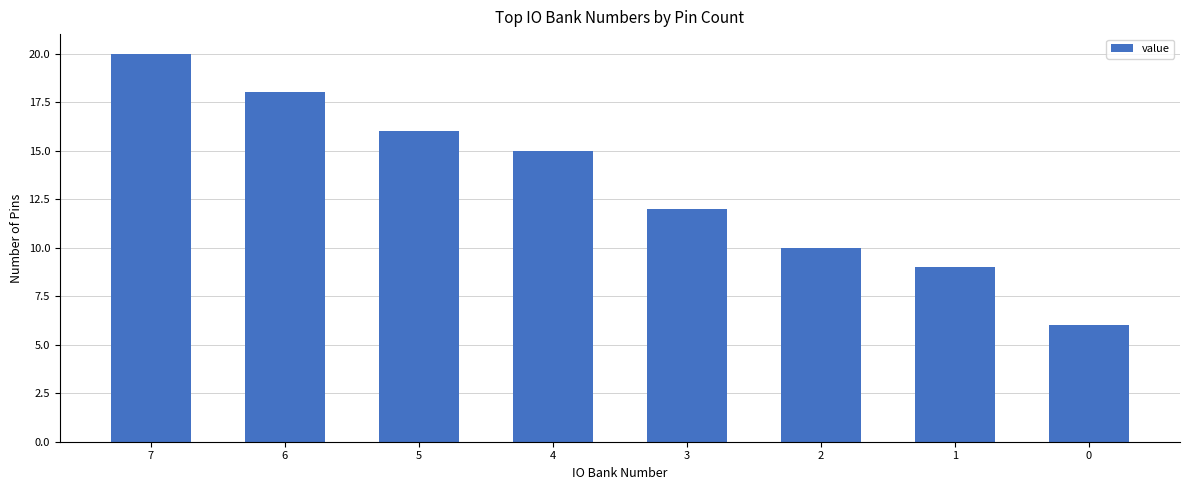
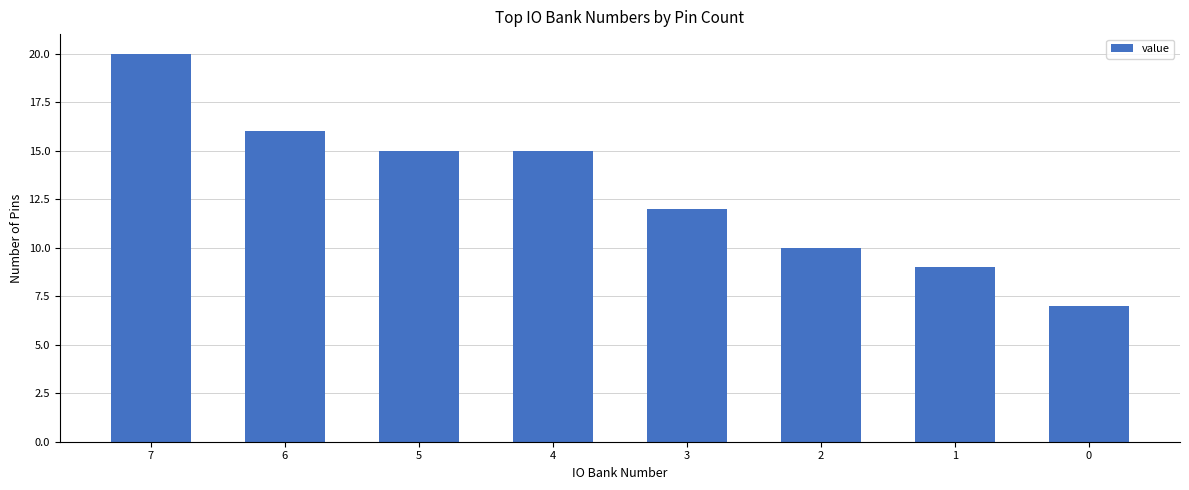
6: 18 -> 16
5: 16 -> 15
0: 6 -> 7
